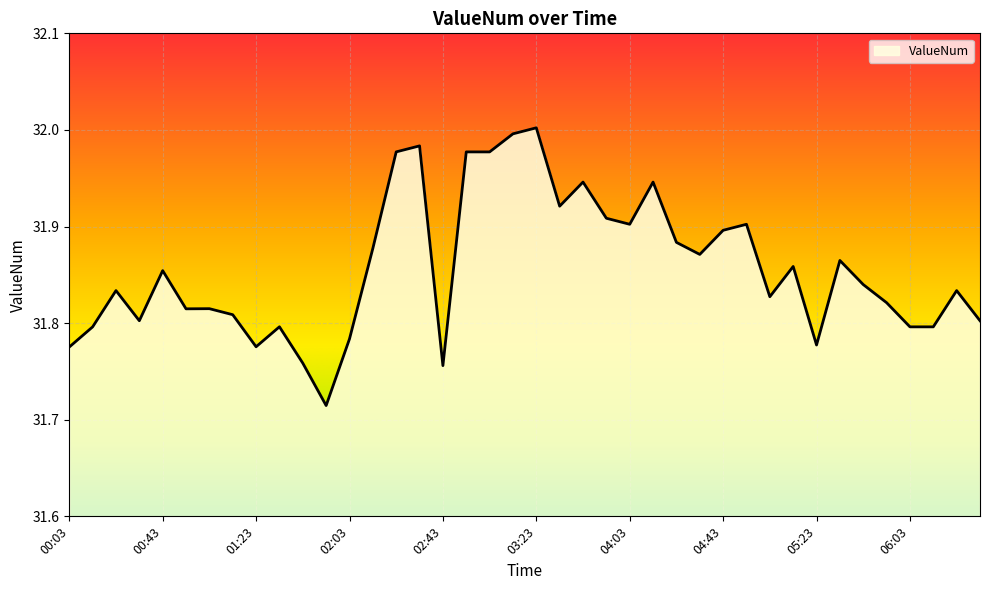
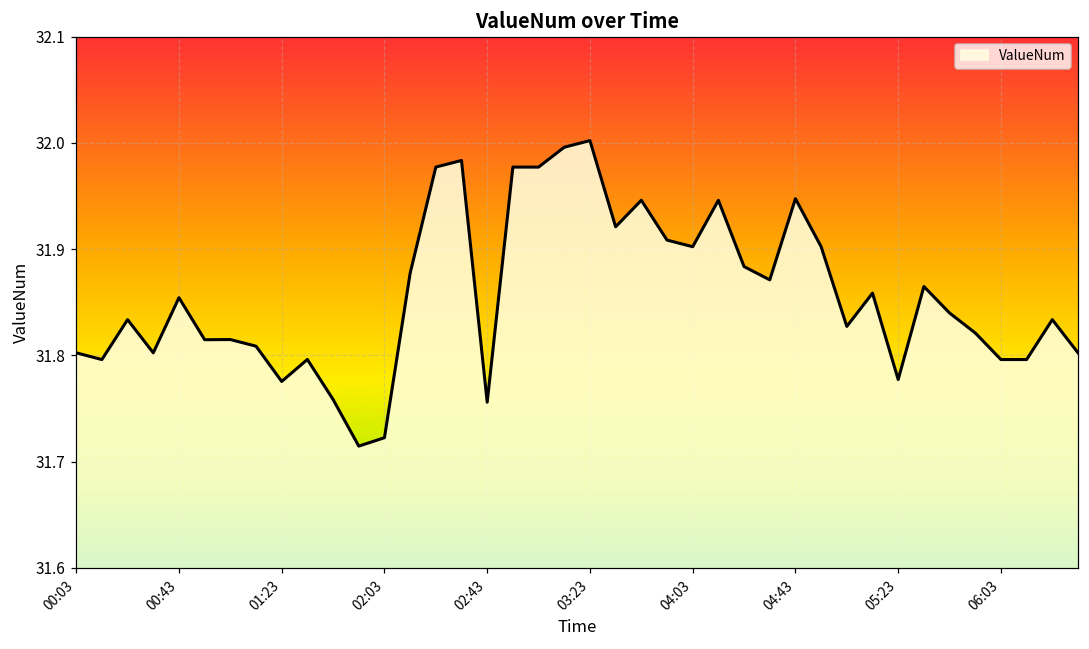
00:03: 31.78 -> 31.80
02:03: 31.78 -> 31.72
04:43: 31.90 -> 31.95
